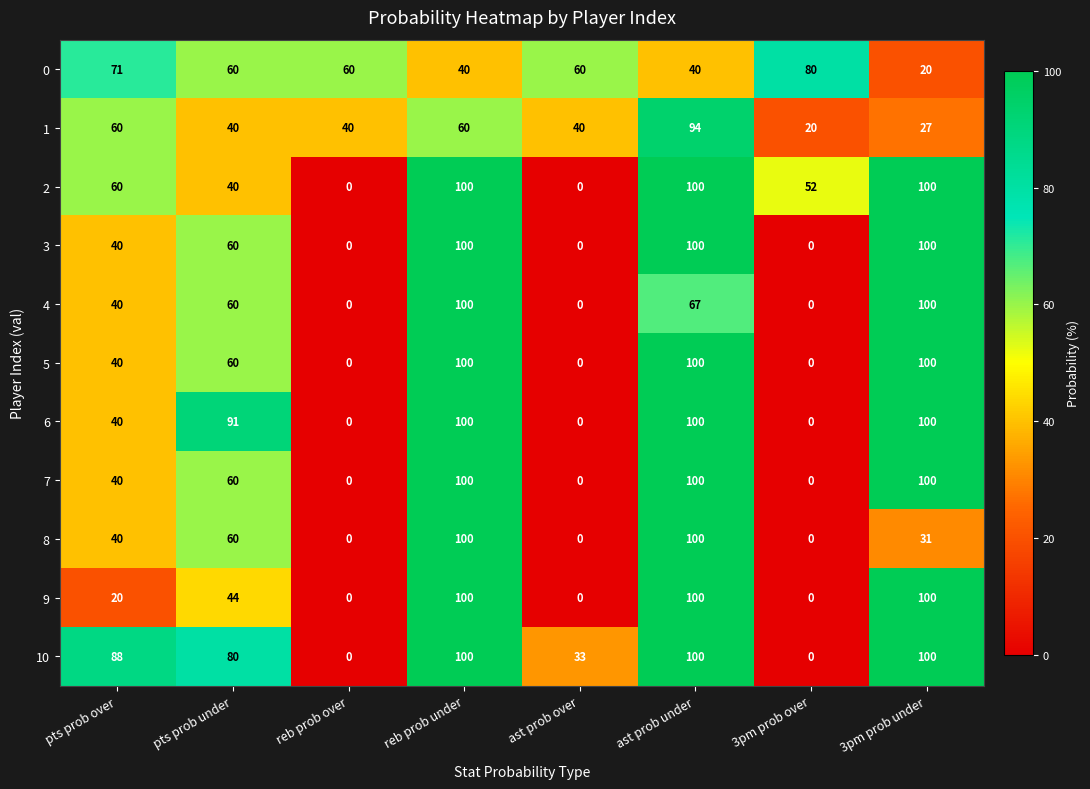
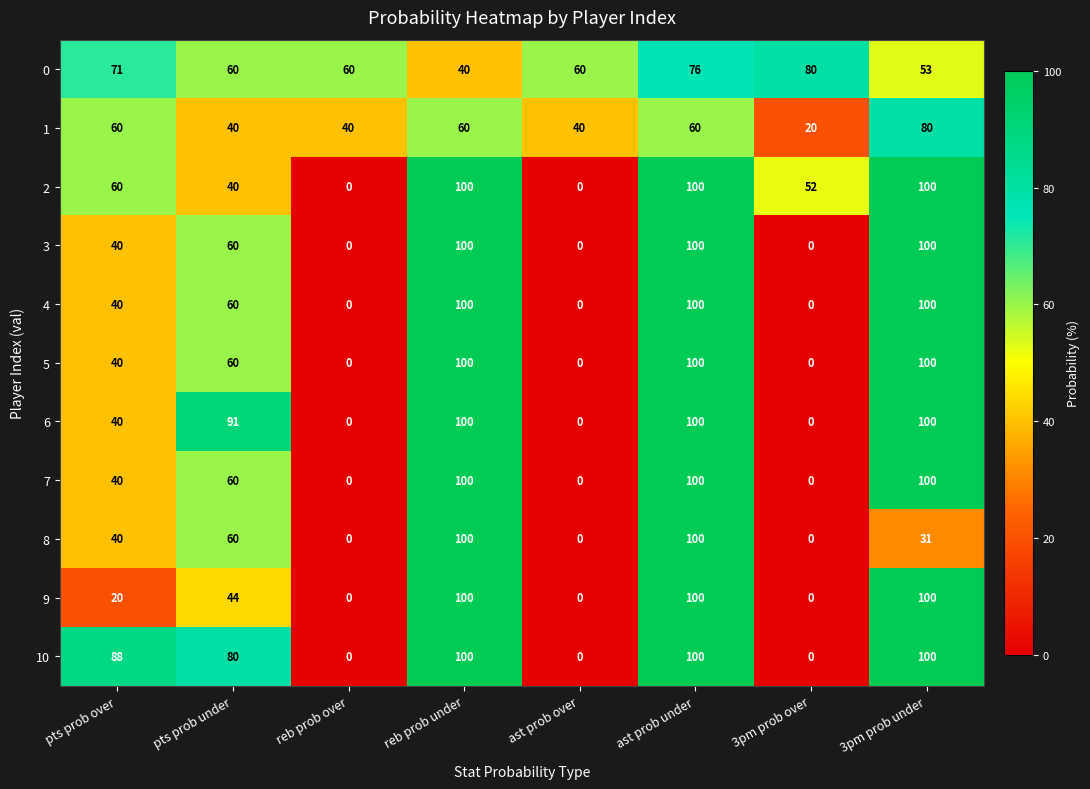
0, ast prob under: 40 -> 76
0, 3pm prob under: 20 -> 53
1, ast prob under: 94 -> 60
1, 3pm prob under: 27 -> 80
4, ast prob under: 67 -> 100
10, ast prob over: 33 -> 0
